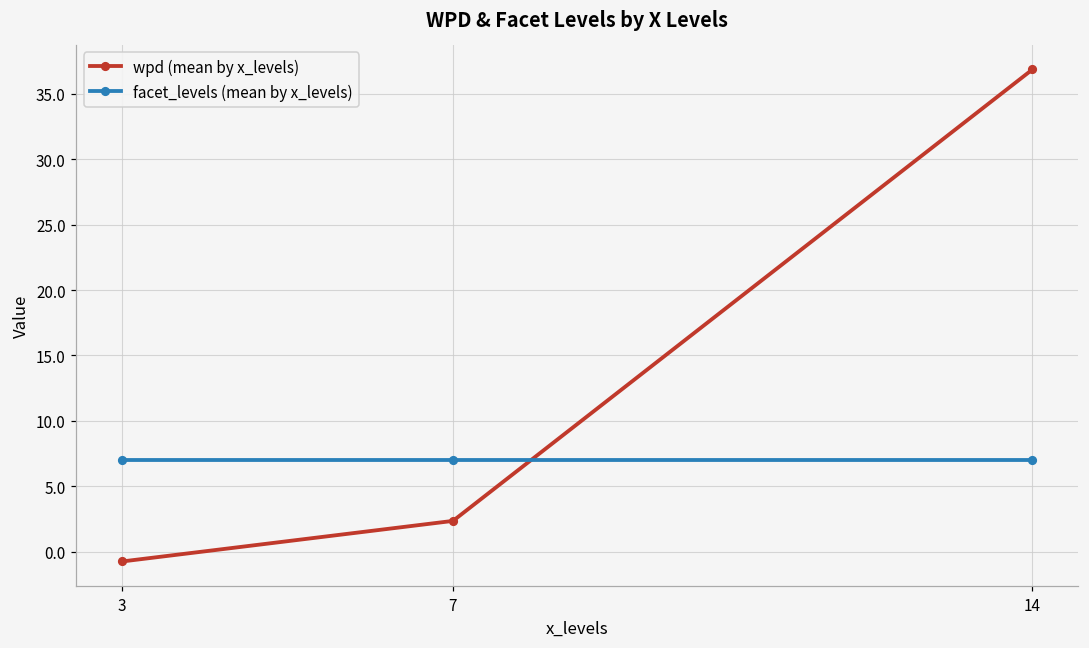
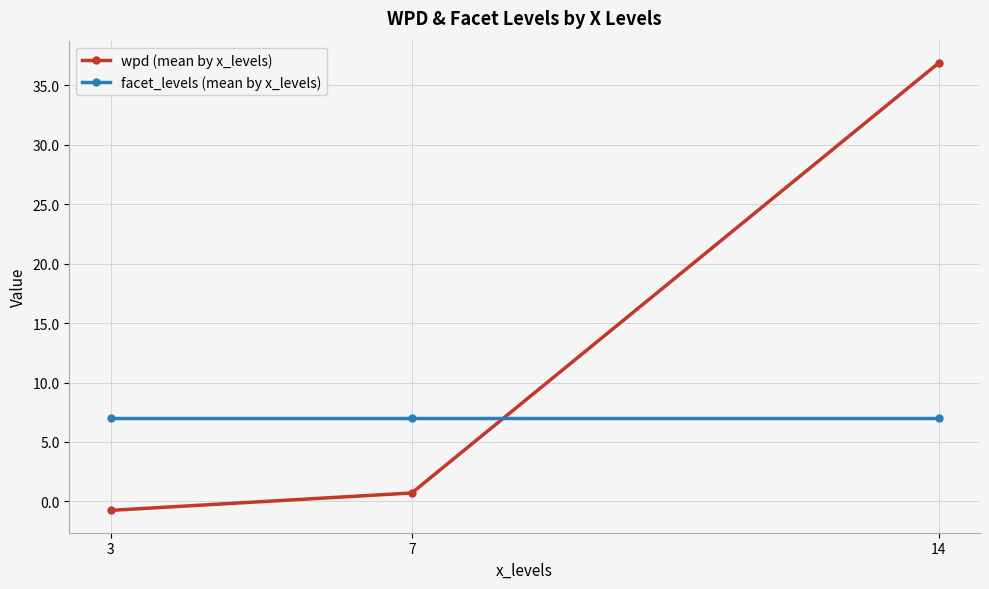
wpd (mean by x_levels), 7: 2.3 -> 0.7
